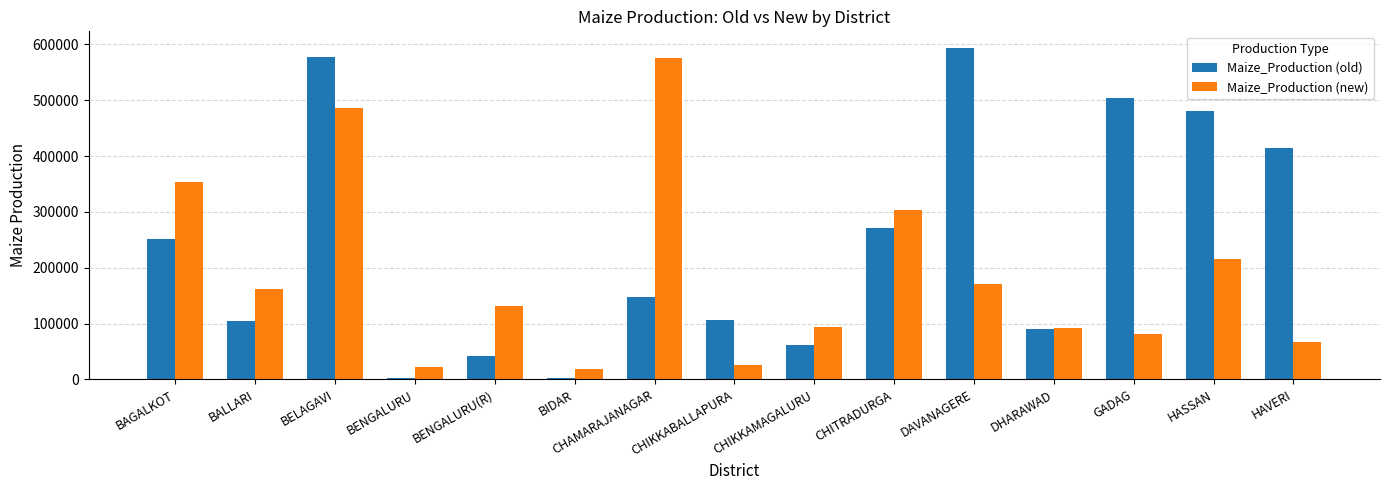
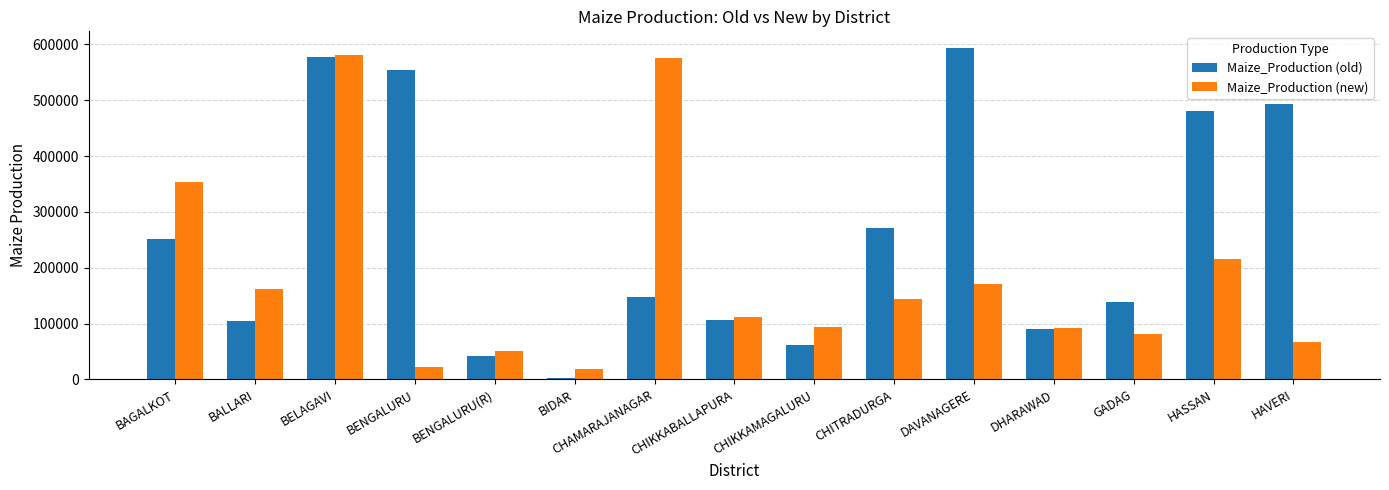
Maize_Production (new), BELAGAVI: 490000 -> 580000
Maize_Production (old), BENGALURU: 0 -> 550000
Maize_Production (new), BENGALURU(R): 130000 -> 50000
Maize_Production (new), CHIKKABALLAPURA: 30000 -> 110000
Maize_Production (new), CHITRADURGA: 300000 -> 140000
Maize_Production (old), GADAG: 500000 -> 140000
Maize_Production (old), HAVERI: 410000 -> 490000
